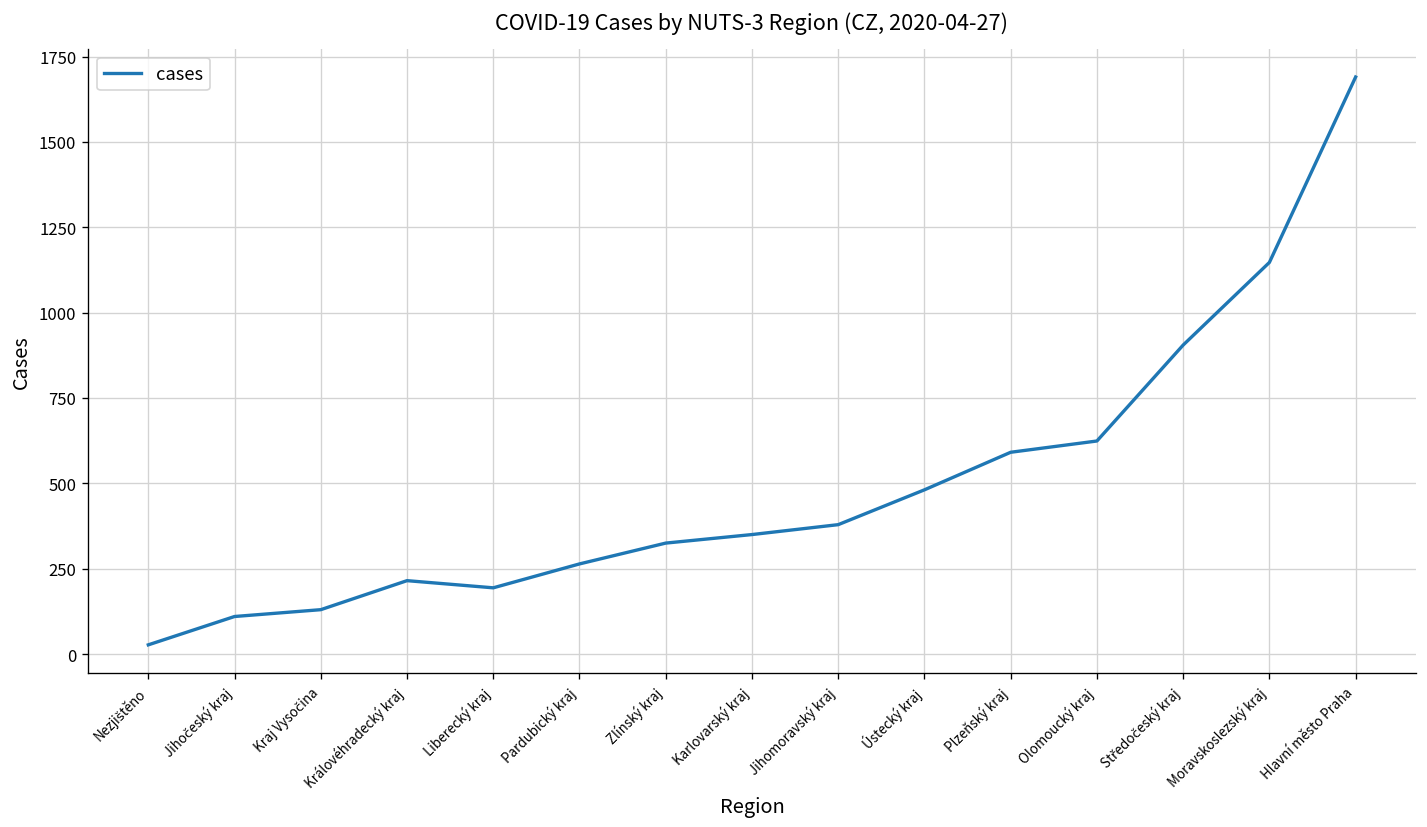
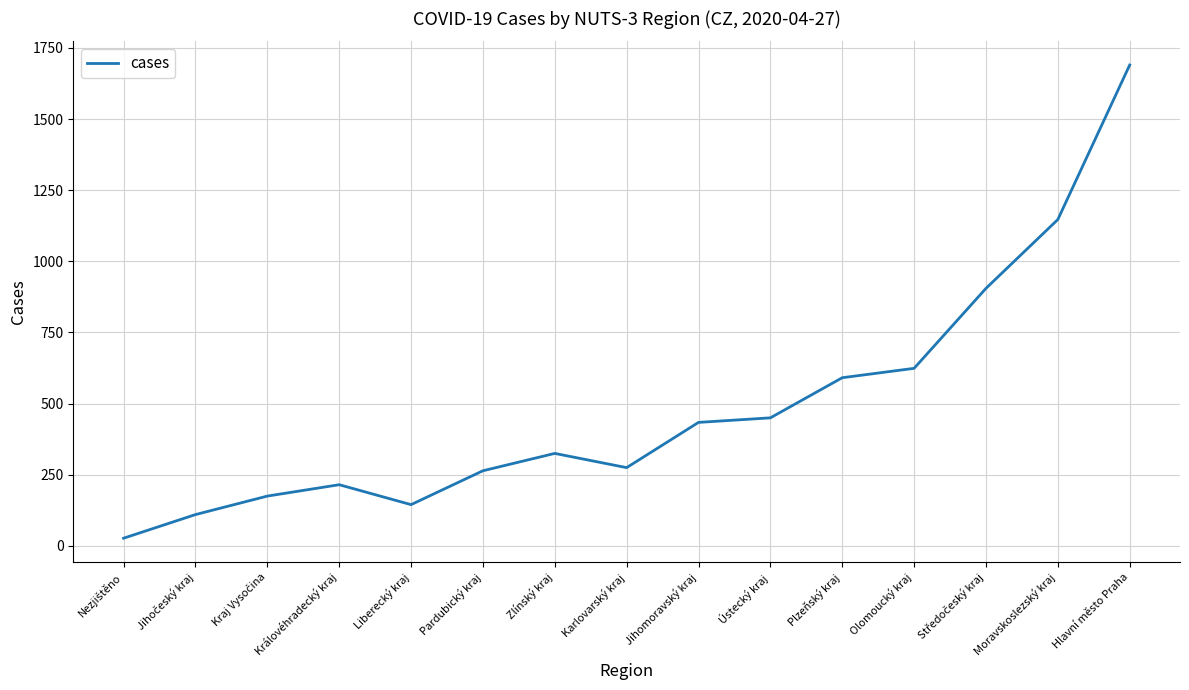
Kraj Vysočina: 130 -> 180
Liberecký kraj: 190 -> 150
Karlovarský kraj: 350 -> 280
Jihomoravský kraj: 380 -> 430
Ústecký kraj: 480 -> 450
